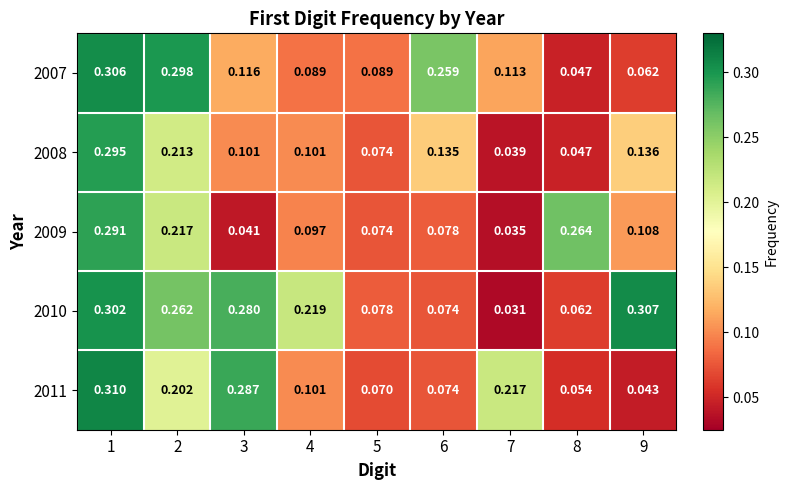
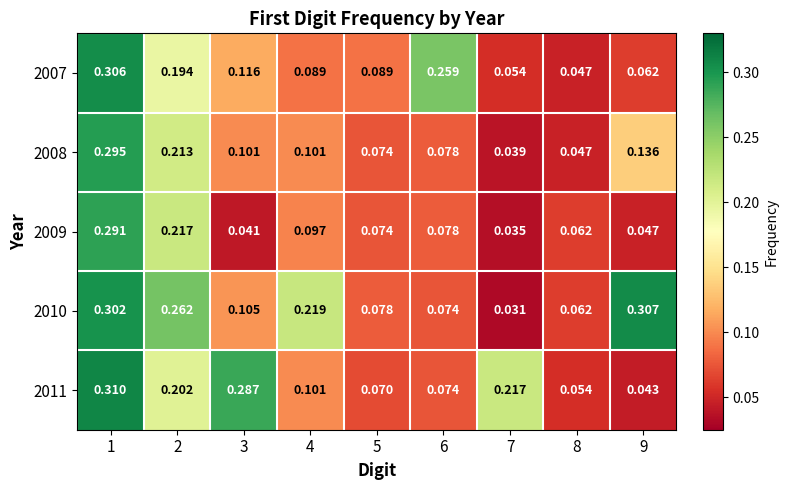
2007, 2: 0.298 -> 0.194
2007, 7: 0.113 -> 0.054
2008, 6: 0.135 -> 0.078
2009, 8: 0.264 -> 0.062
2009, 9: 0.108 -> 0.047
2010, 3: 0.280 -> 0.105
